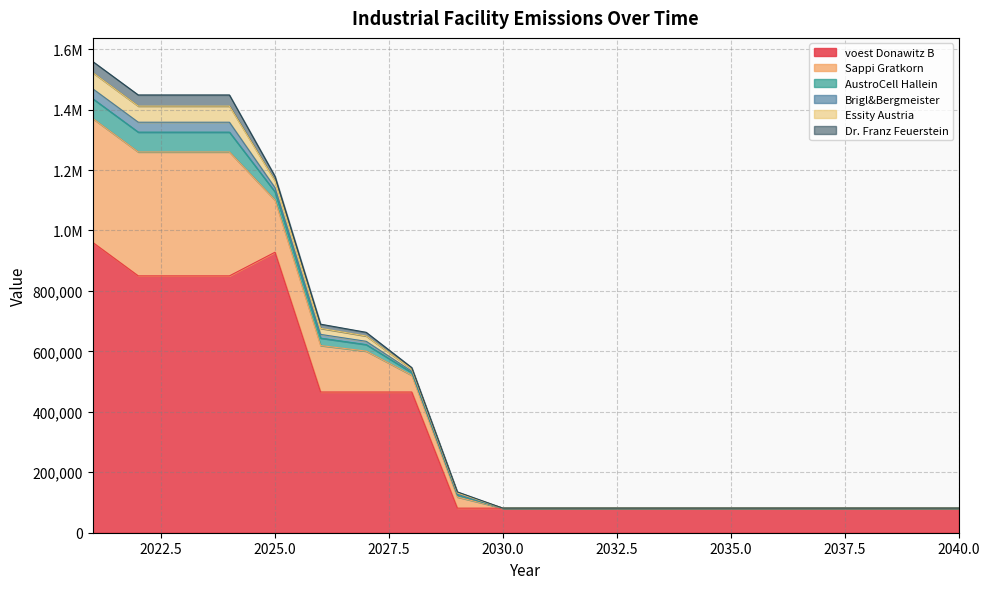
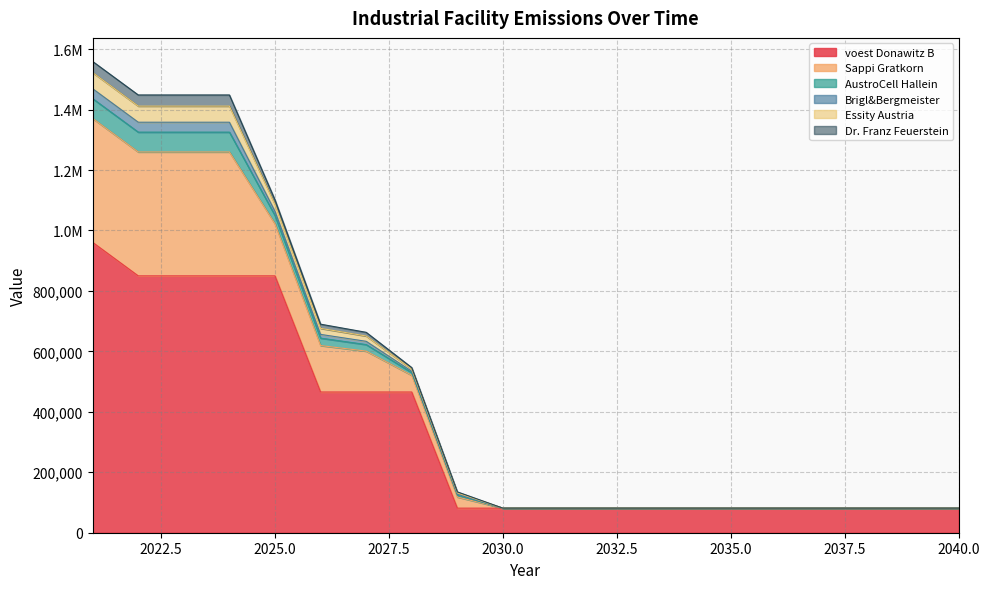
voest Donawitz B, 2025.0: 930,000 -> 850,000
